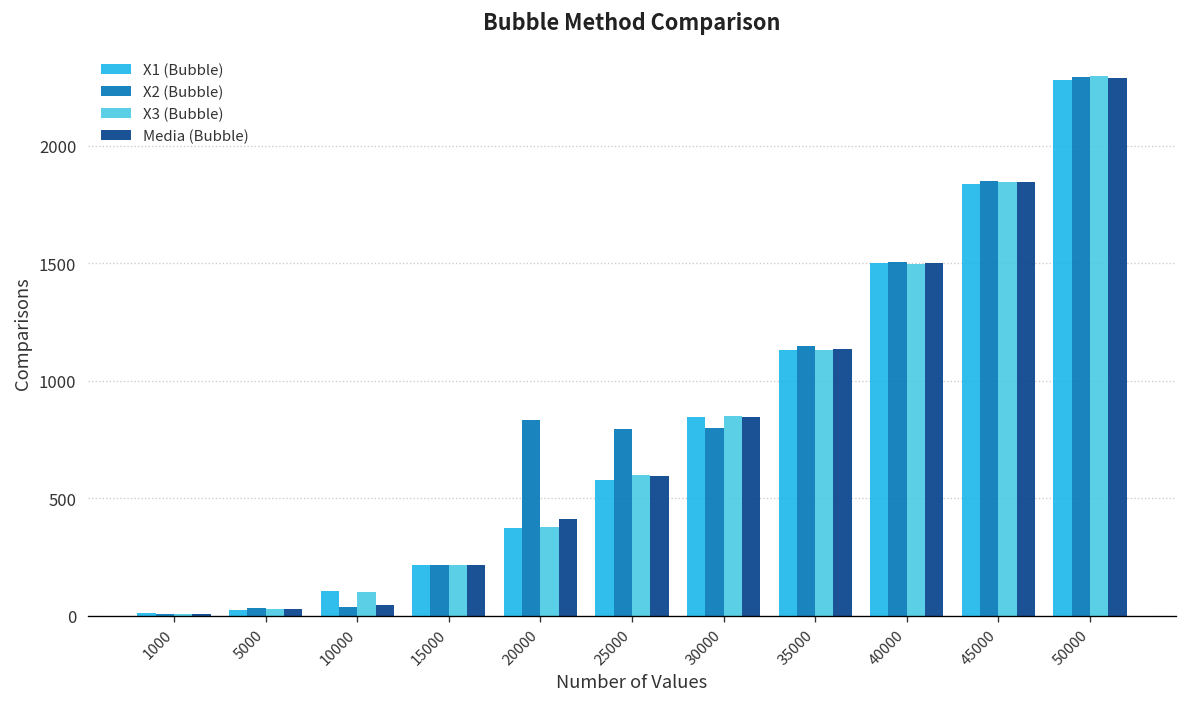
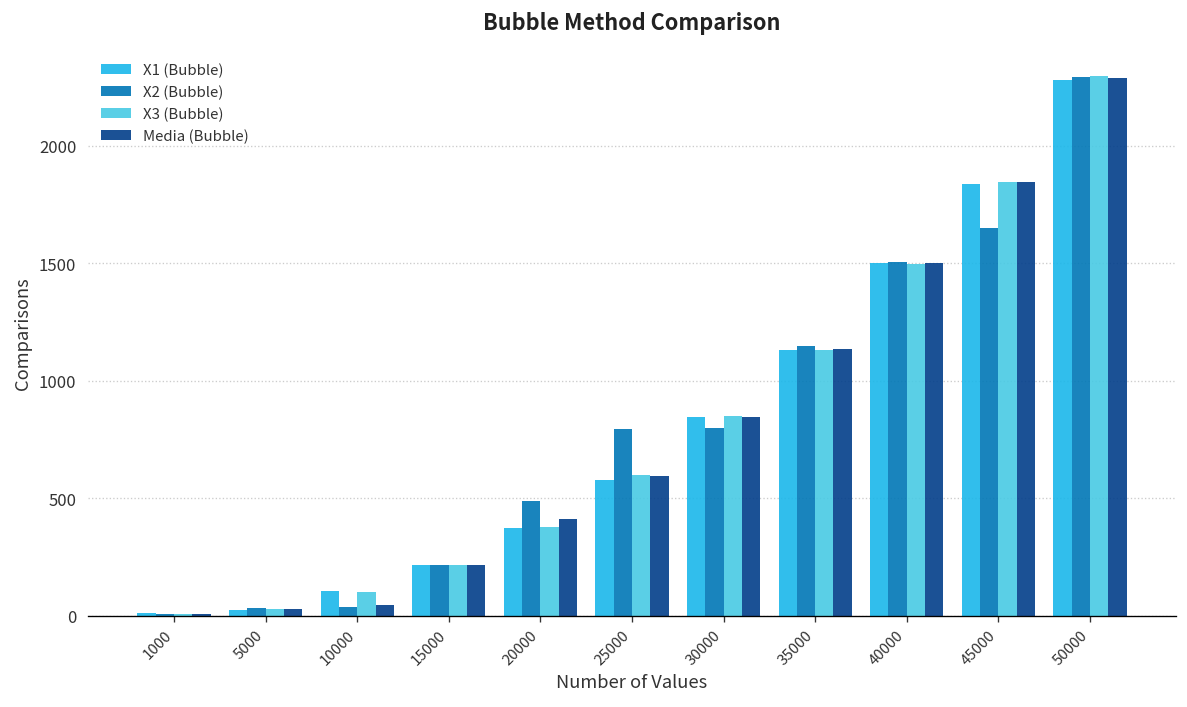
X2 (Bubble), 20000: 830 -> 490
X2 (Bubble), 45000: 1850 -> 1650
